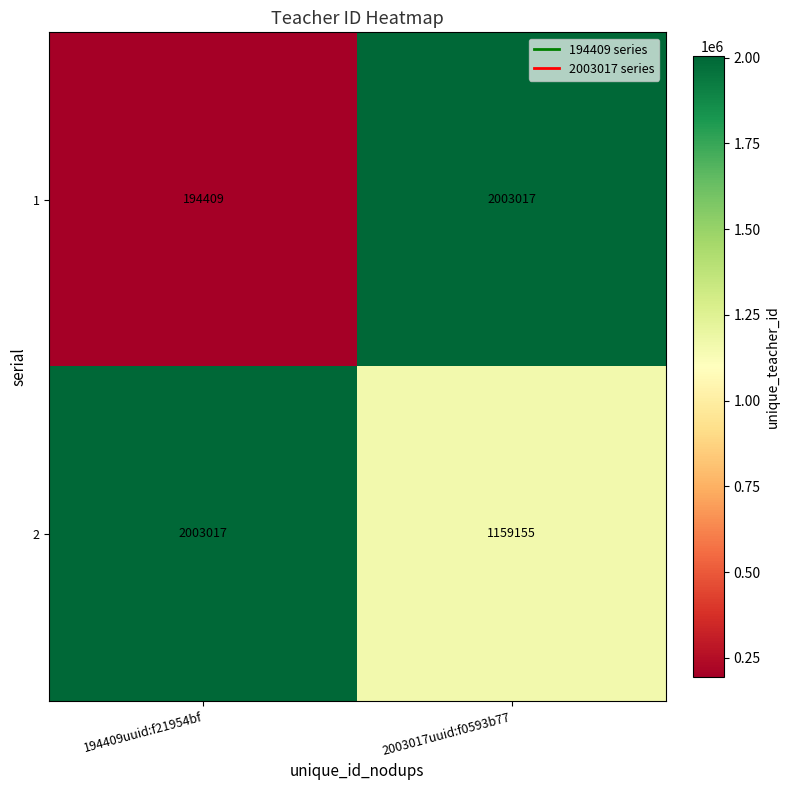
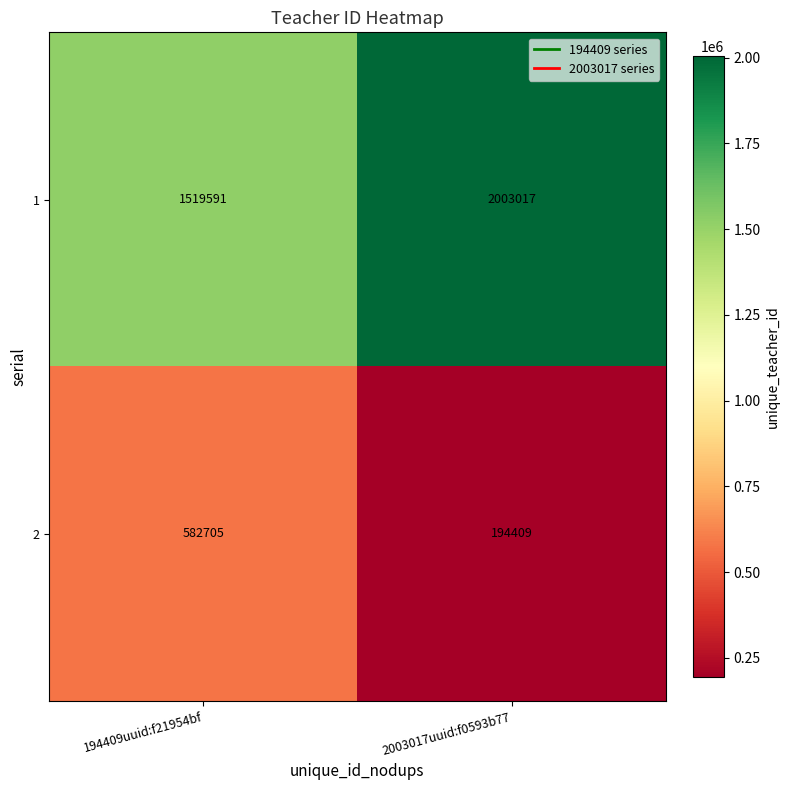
1, 194409uuid:f21954bf: 194409 -> 1519591
2, 194409uuid:f21954bf: 2003017 -> 582705
2, 2003017uuid:f0593b77: 1159155 -> 194409
